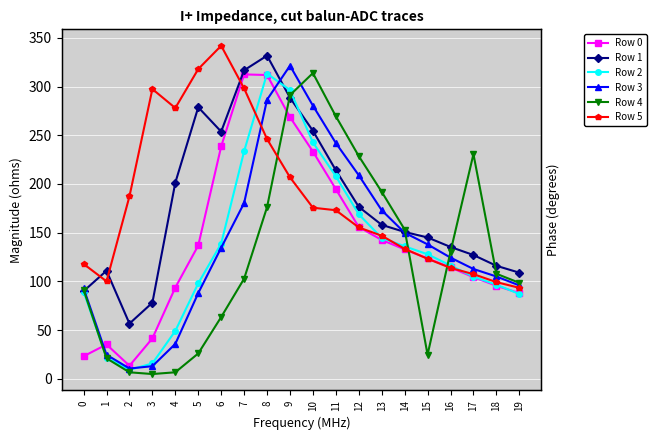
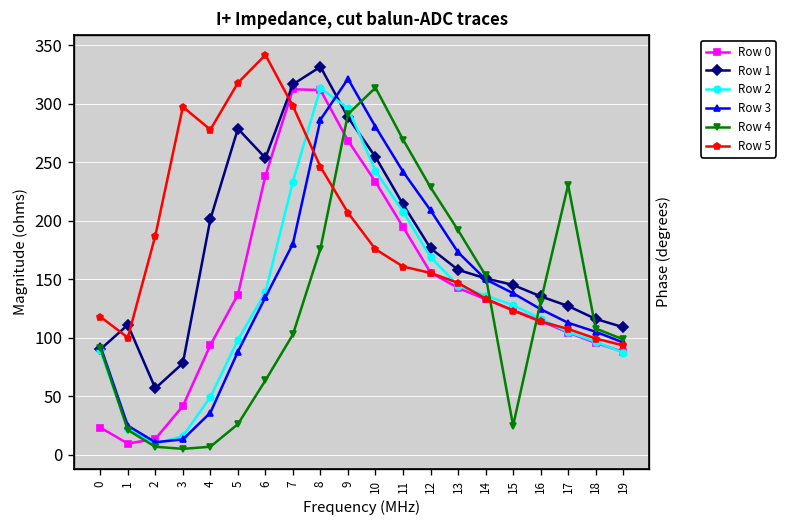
Row 0, 1: 40 -> 10
Row 5, 11: 170 -> 160
